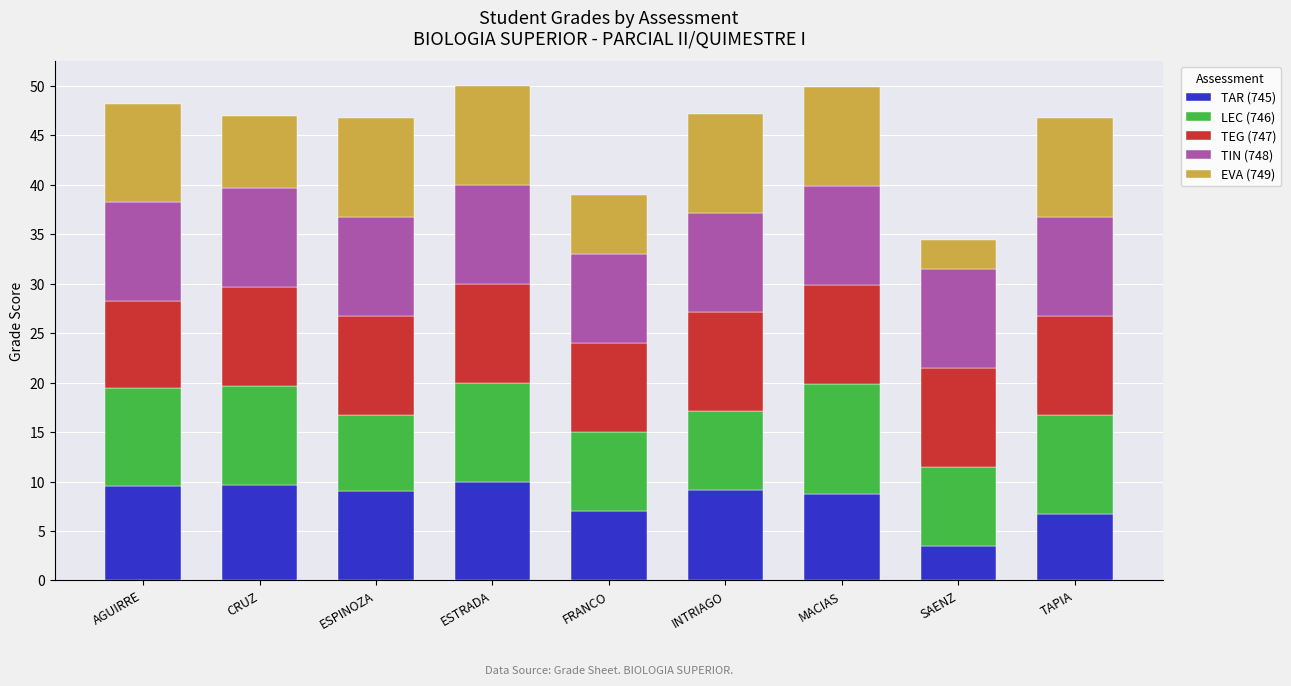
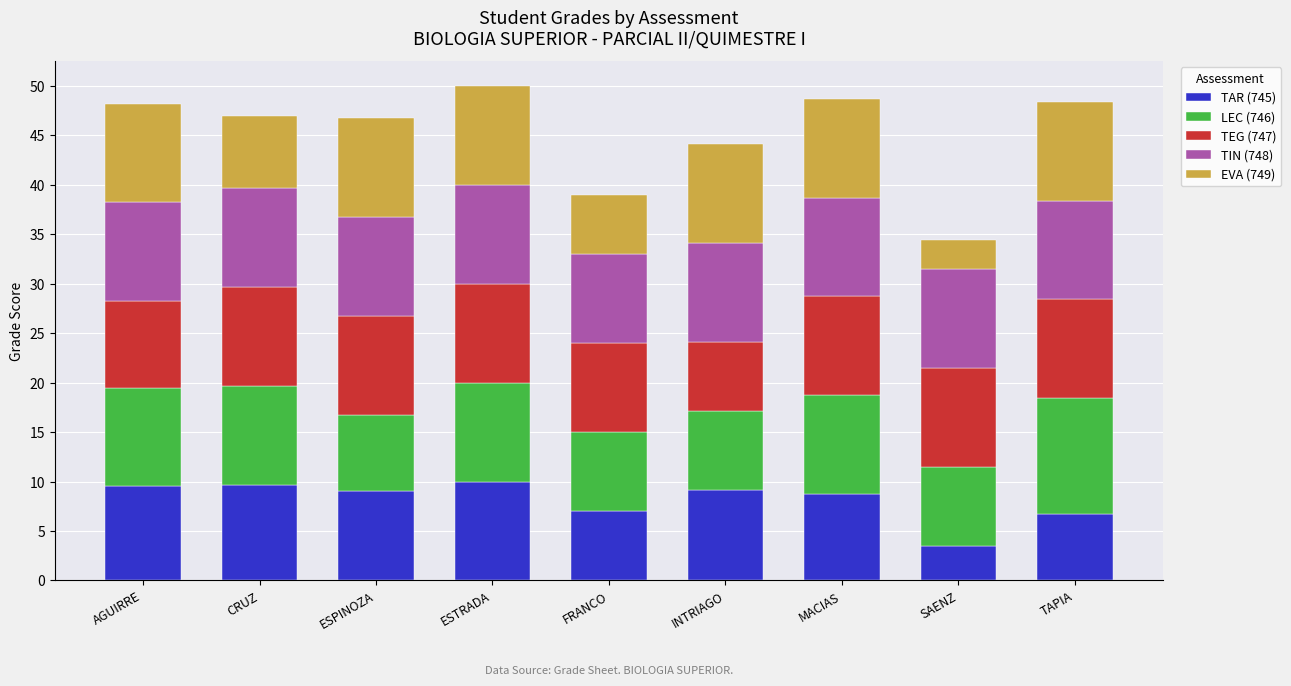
TEG (747), INTRIAGO: 10 -> 7
LEC (746), MACIAS: 11 -> 10
LEC (746), TAPIA: 10 -> 12
